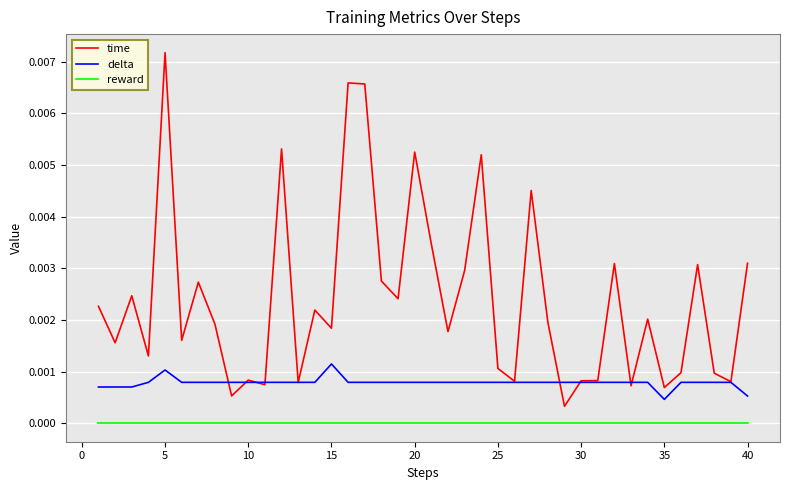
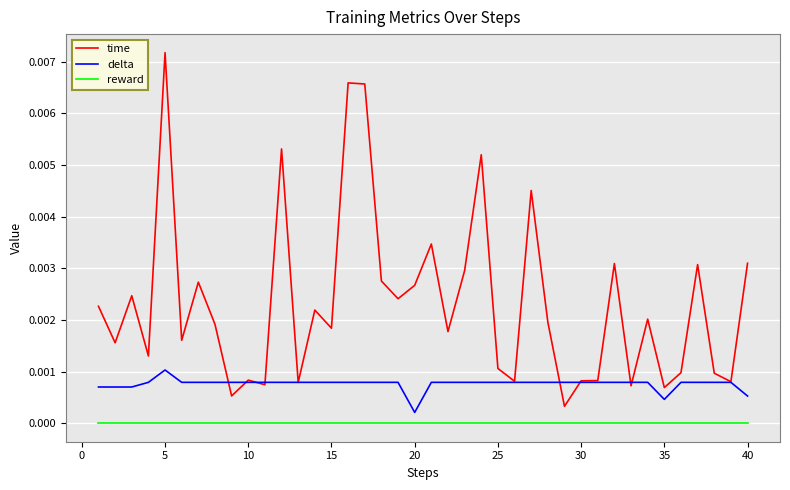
delta, 15: 0.0011 -> 0.0008
time, 20: 0.0053 -> 0.0027
delta, 20: 0.0008 -> 0.0002
